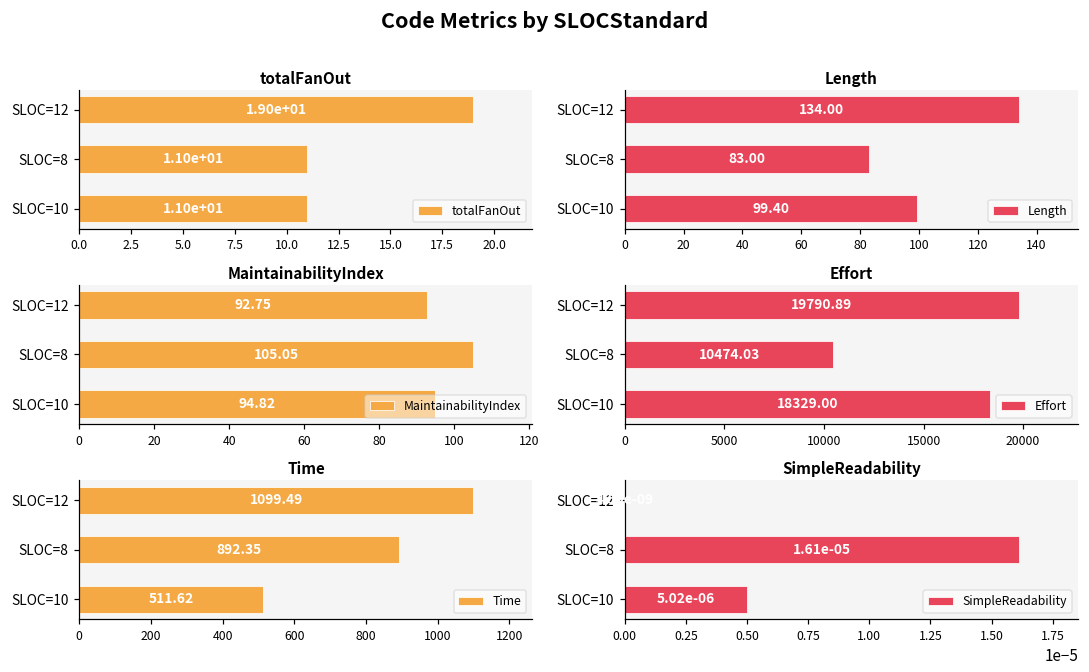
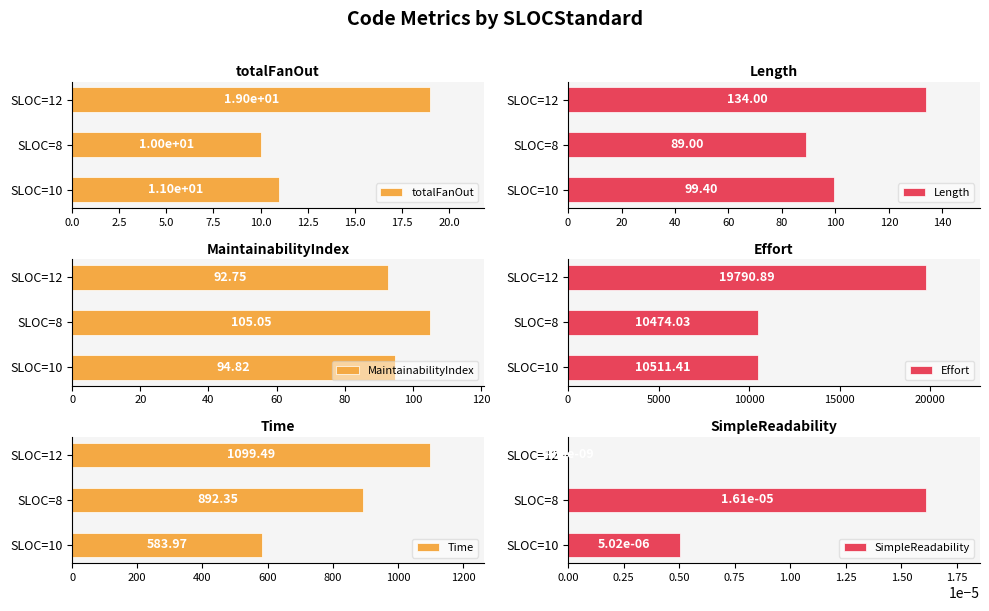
totalFanOut, SLOC=8: 1.10e+01 -> 1.00e+01
Length, SLOC=8: 83.00 -> 89.00
Effort, SLOC=10: 18329.00 -> 10511.41
Time, SLOC=10: 511.62 -> 583.97
